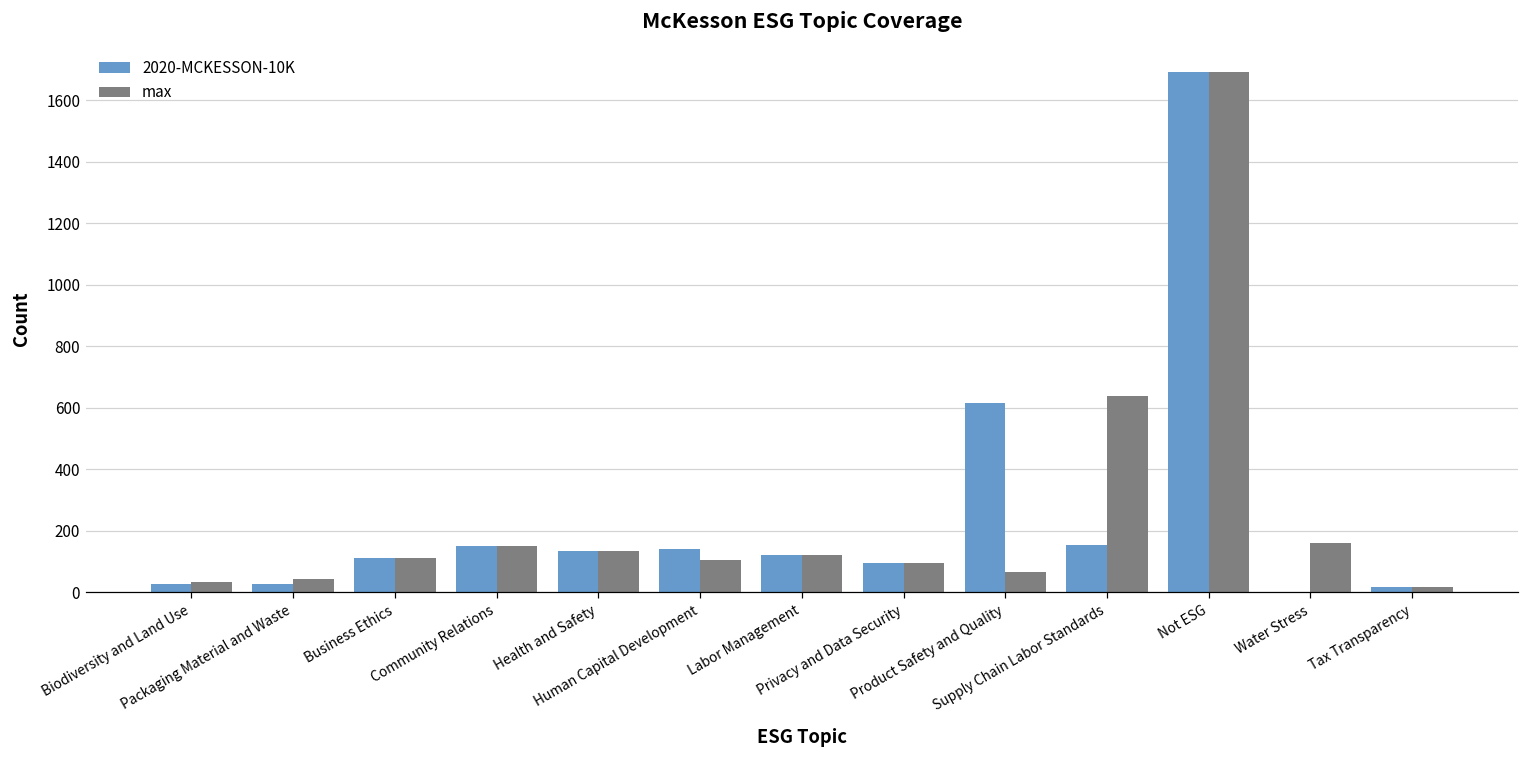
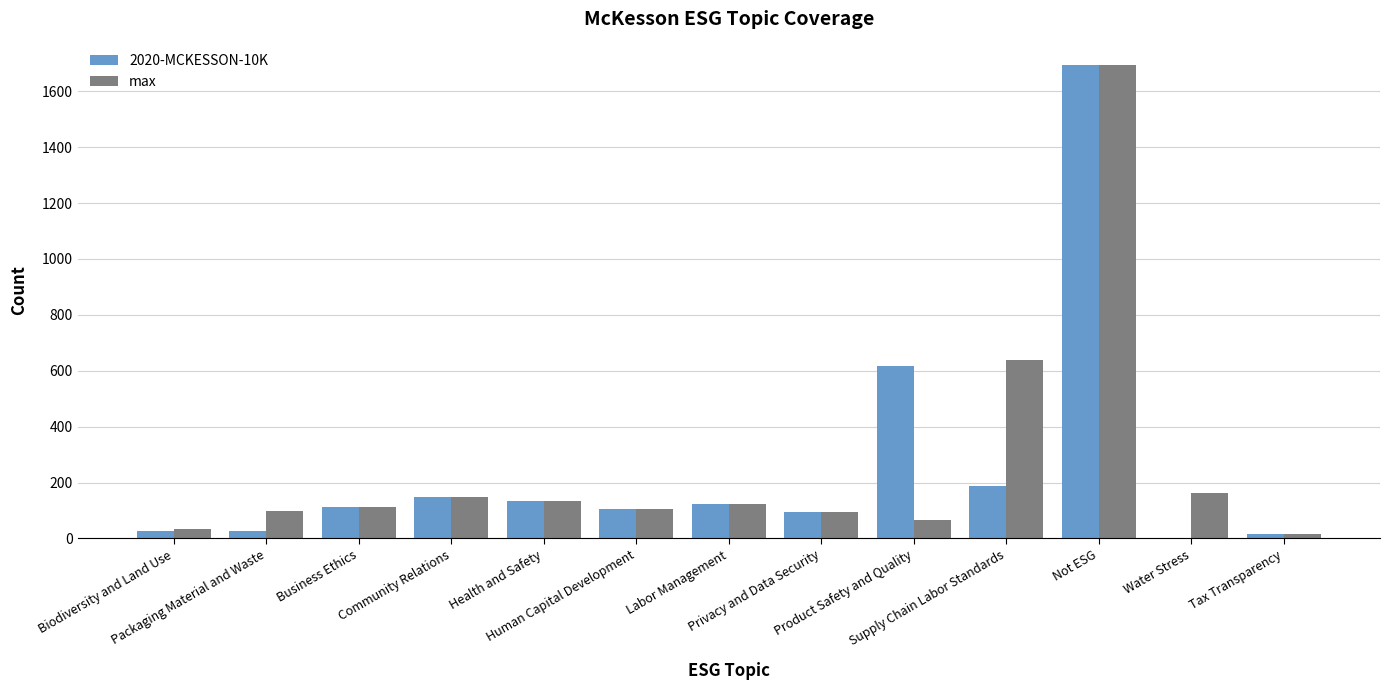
max, Packaging Material and Waste: 40 -> 100
2020-MCKESSON-10K, Human Capital Development: 140 -> 110
2020-MCKESSON-10K, Supply Chain Labor Standards: 150 -> 190
